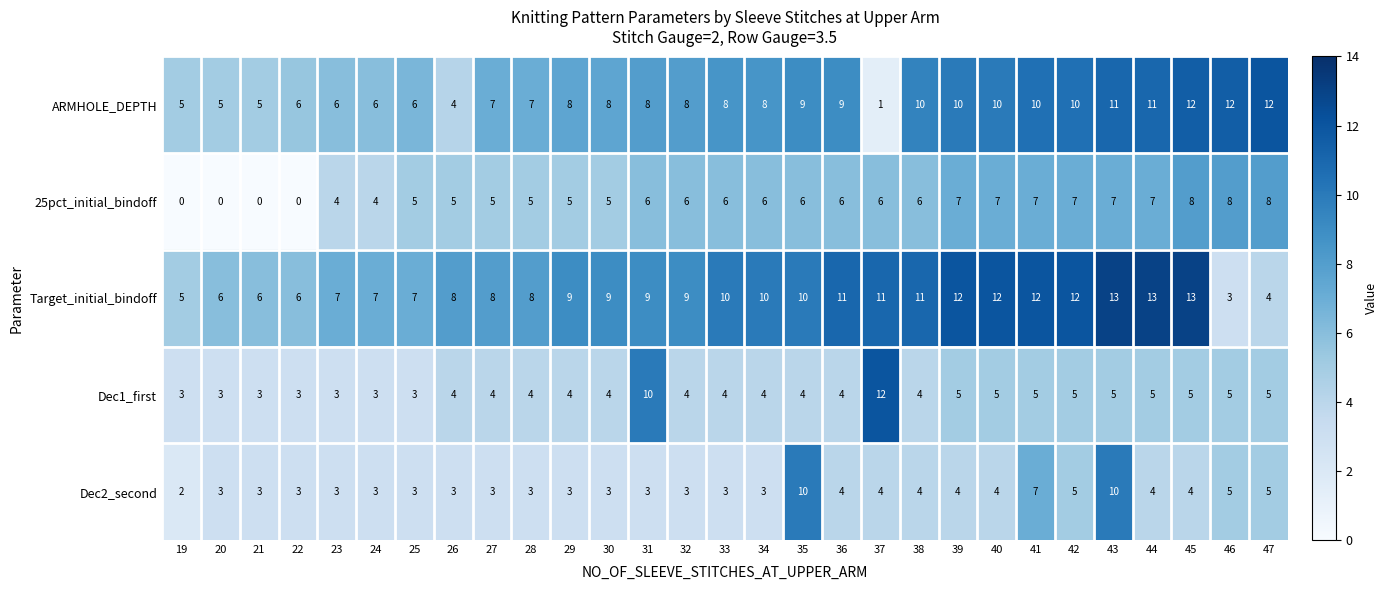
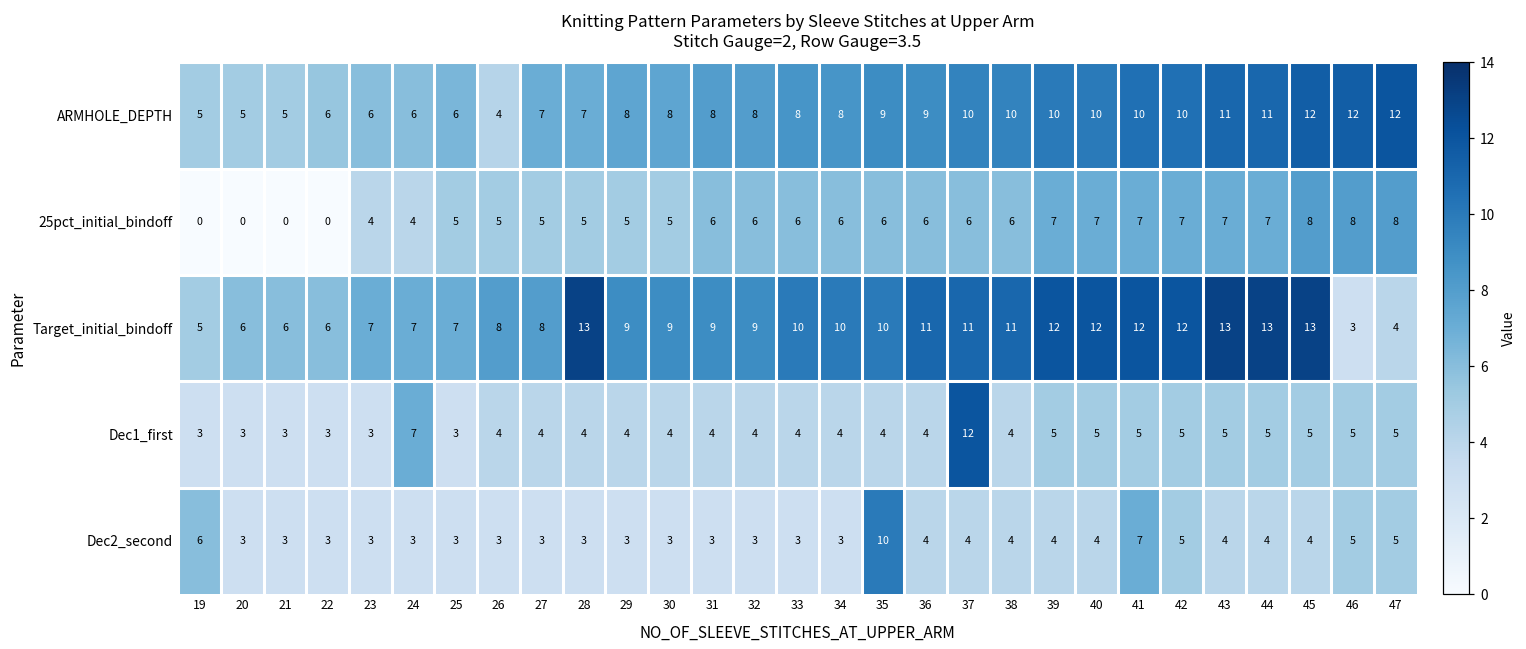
ARMHOLE_DEPTH, 37: 1 -> 10
Target_initial_bindoff, 28: 8 -> 13
Dec1_first, 24: 3 -> 7
Dec1_first, 31: 10 -> 4
Dec2_second, 19: 2 -> 6
Dec2_second, 43: 10 -> 4
